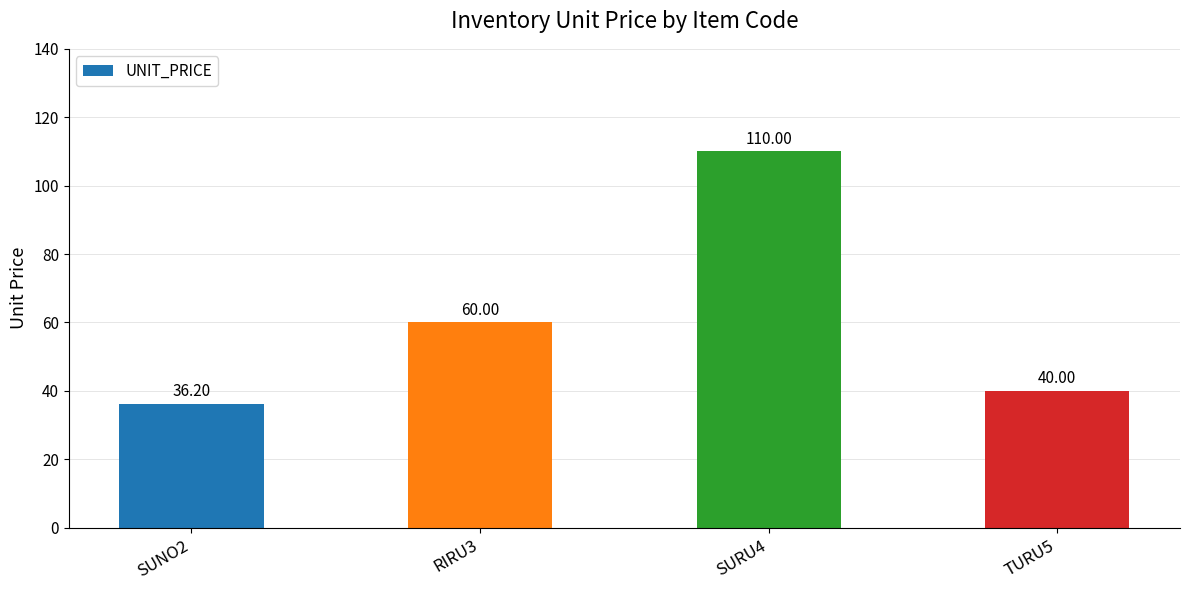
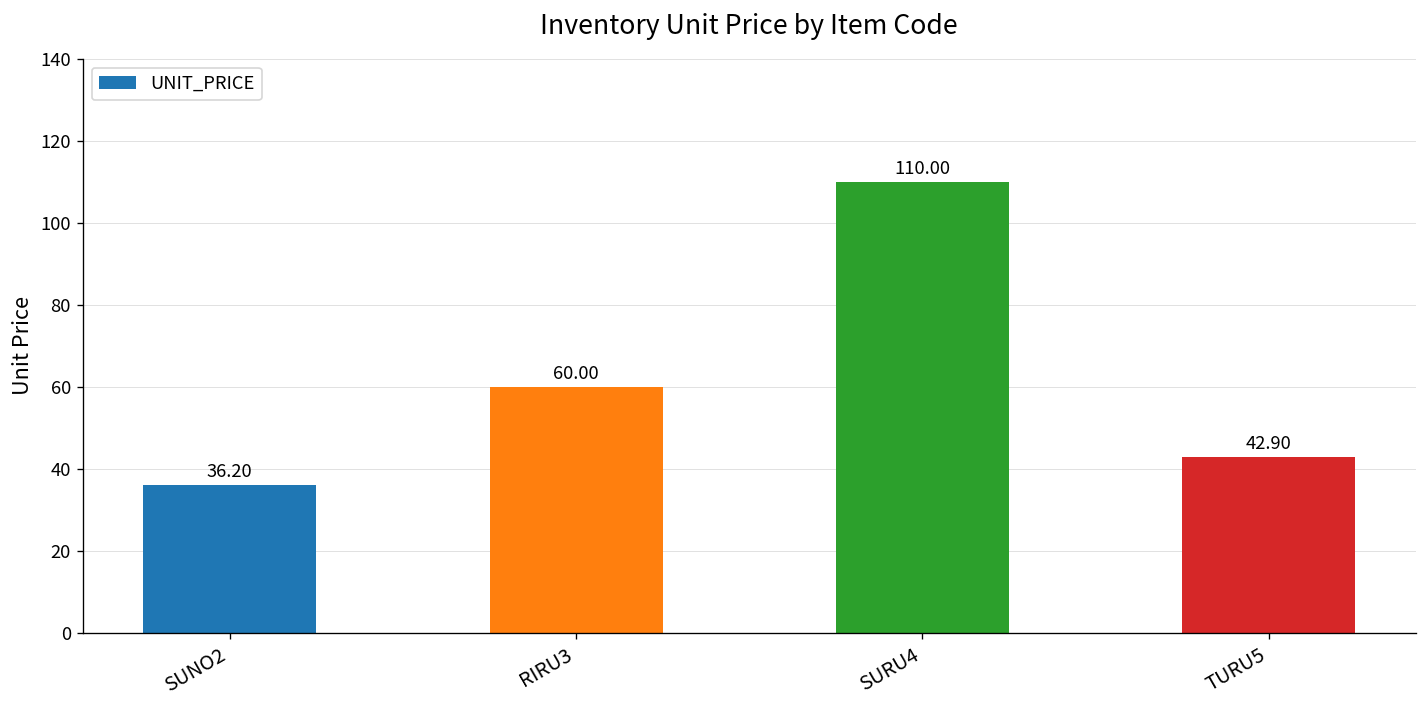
TURU5: 40.00 -> 42.90
